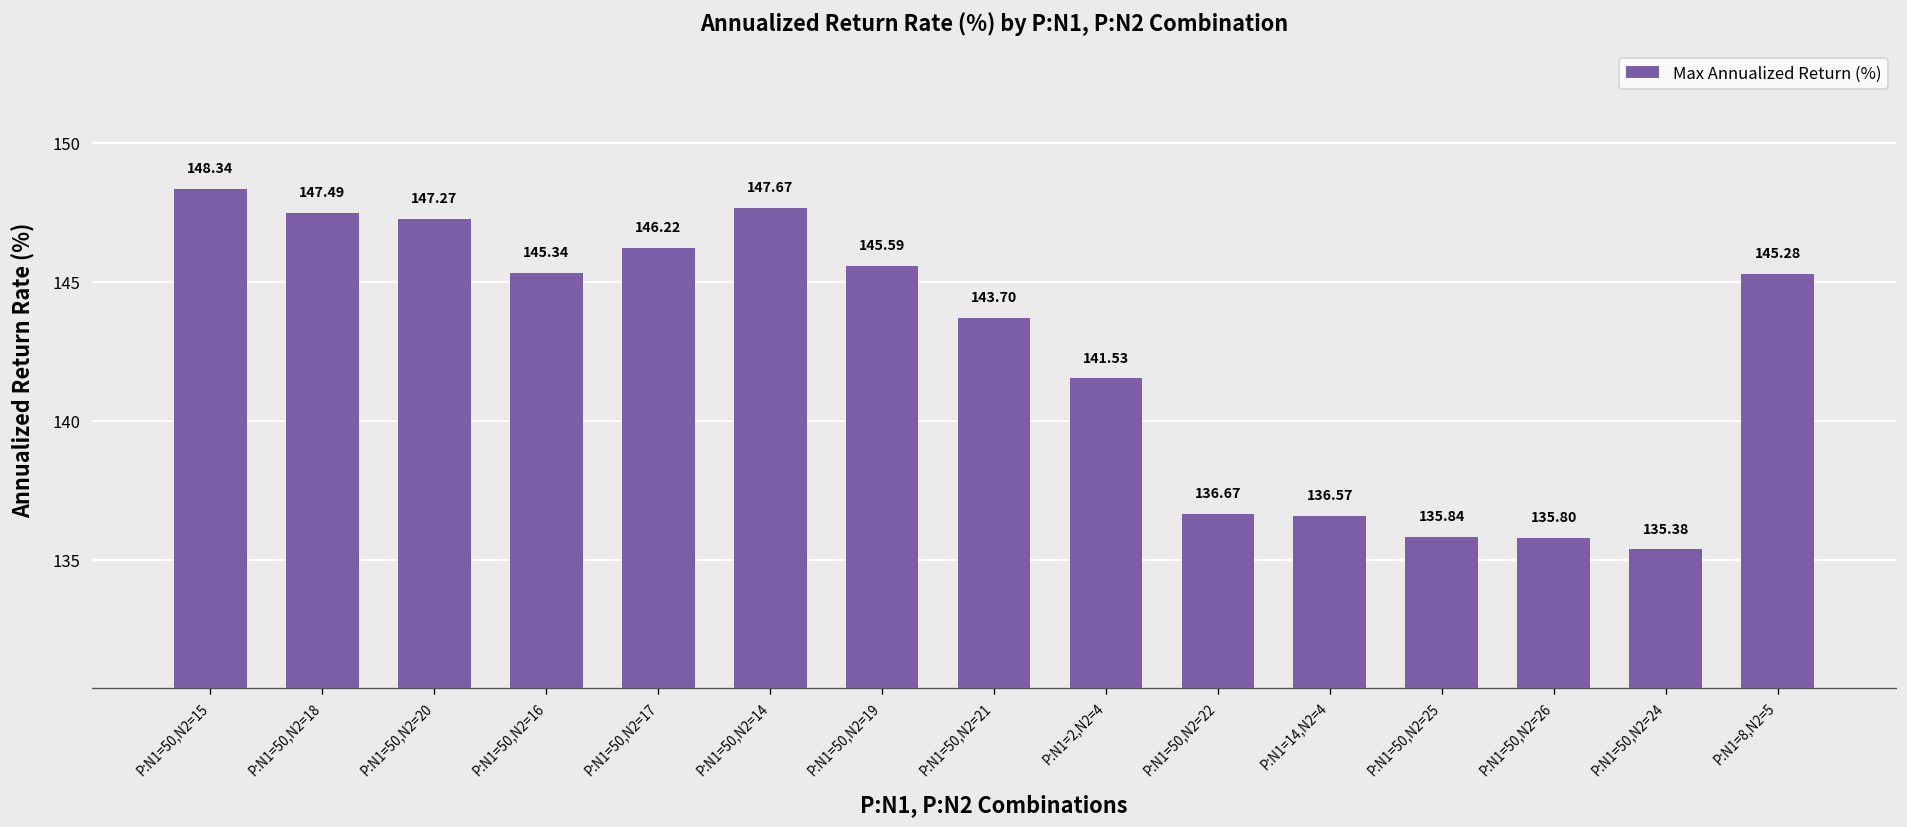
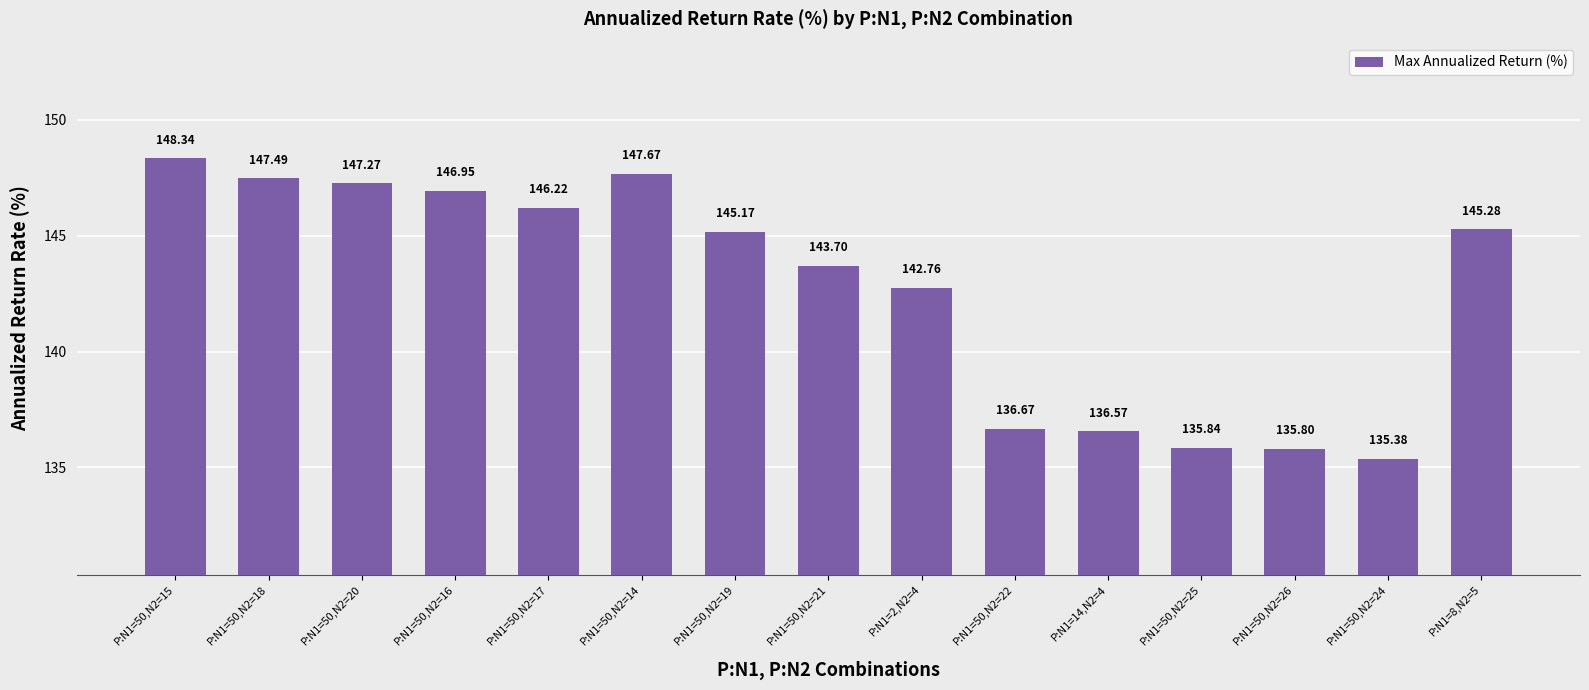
P:N1=50,N2=16: 145.34 -> 146.95
P:N1=50,N2=19: 145.59 -> 145.17
P:N1=2,N2=4: 141.53 -> 142.76
